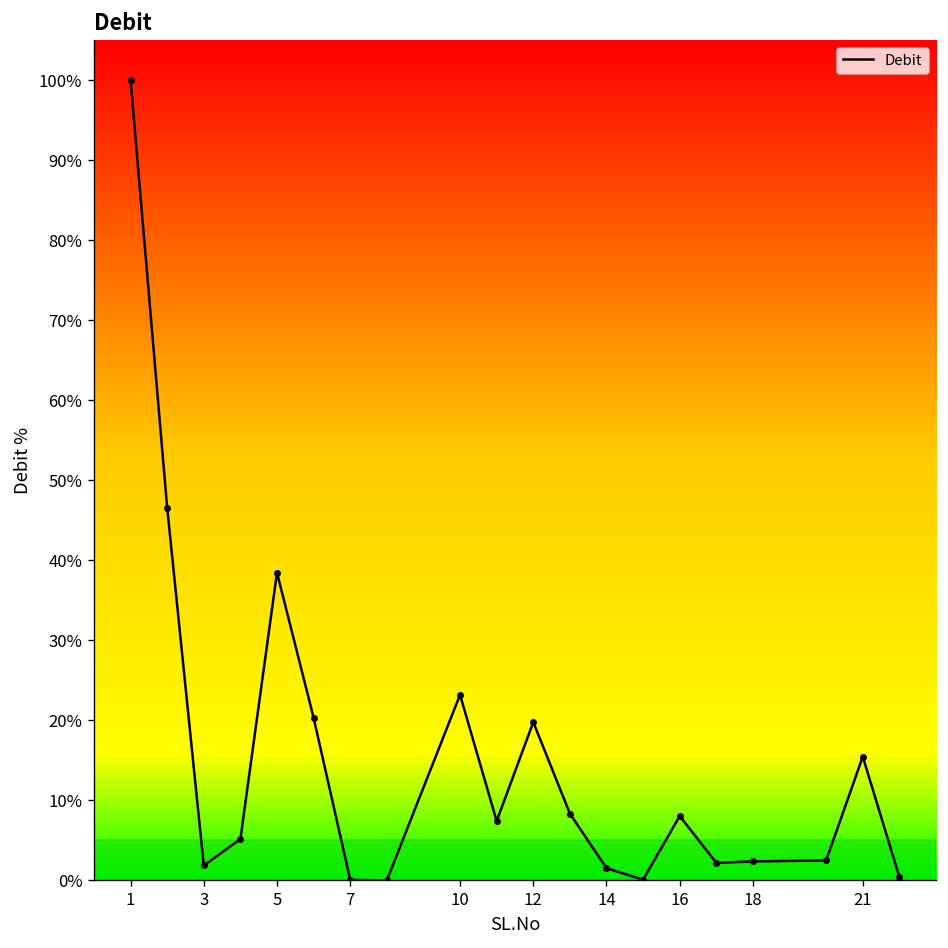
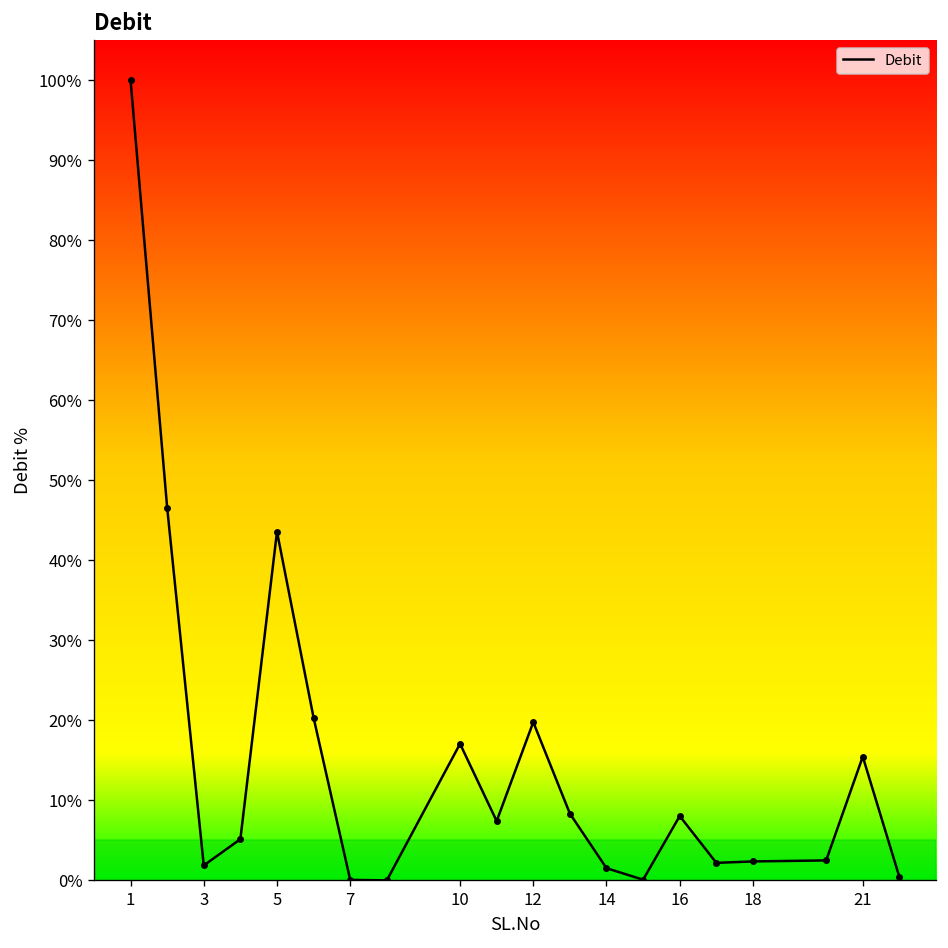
5: 38% -> 44%
10: 23% -> 17%
